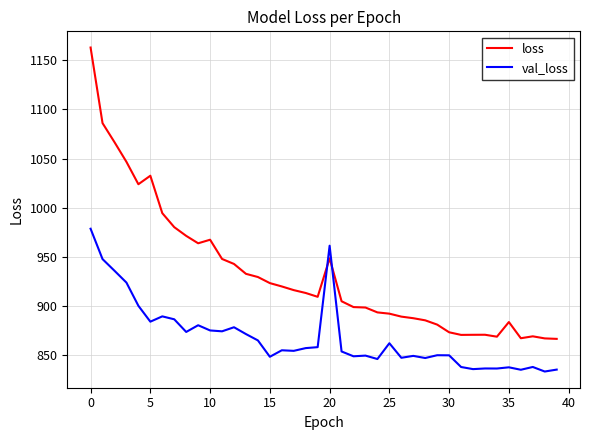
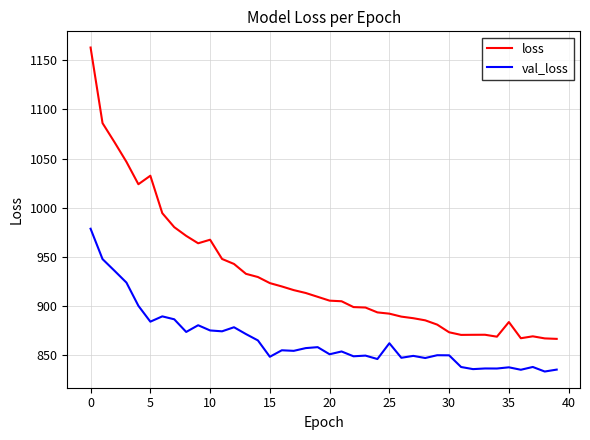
loss, 20: 950 -> 910
val_loss, 20: 960 -> 850
